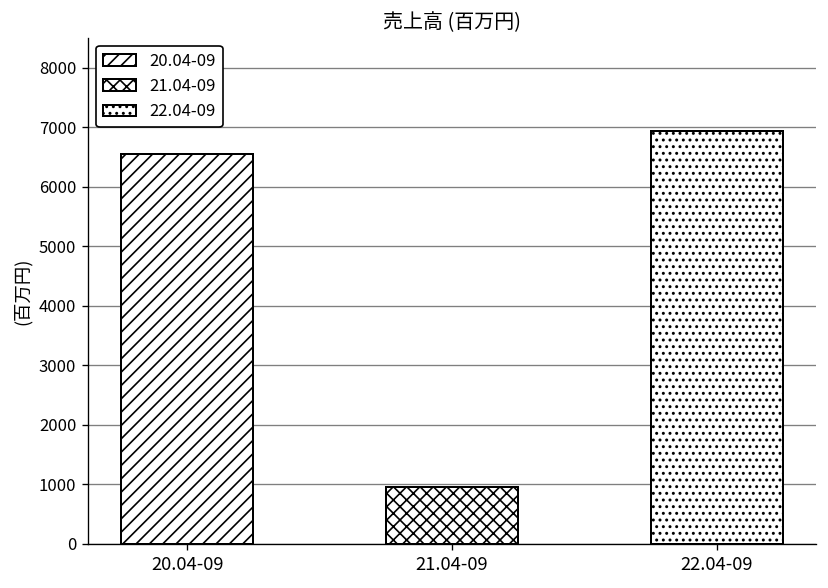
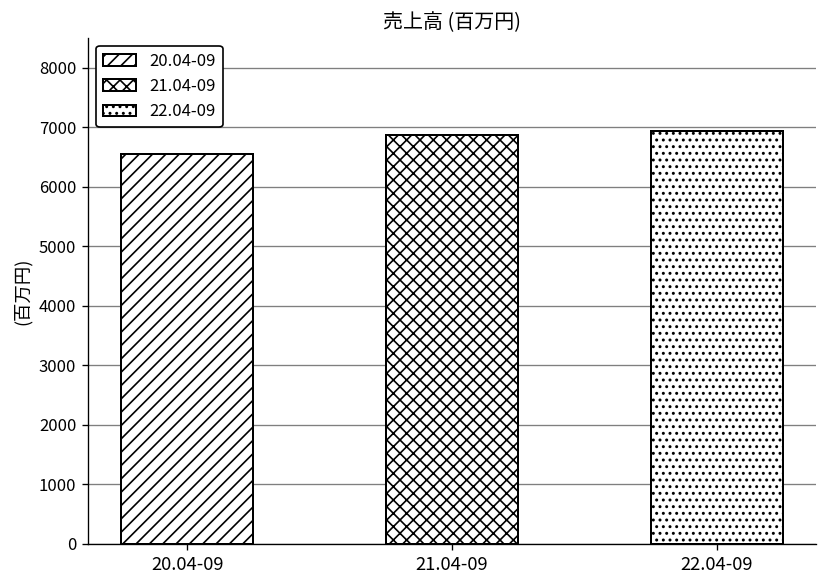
21.04-09: 1000 -> 6900
